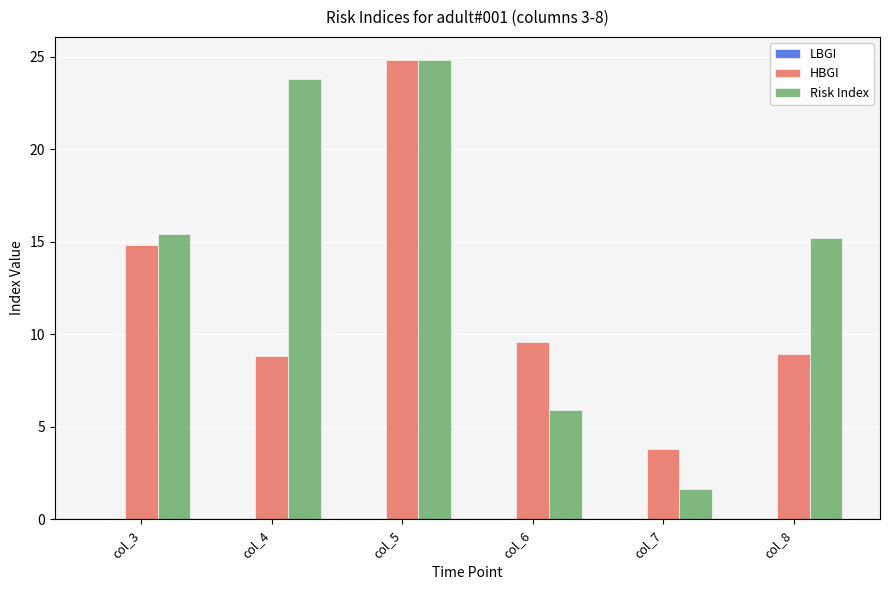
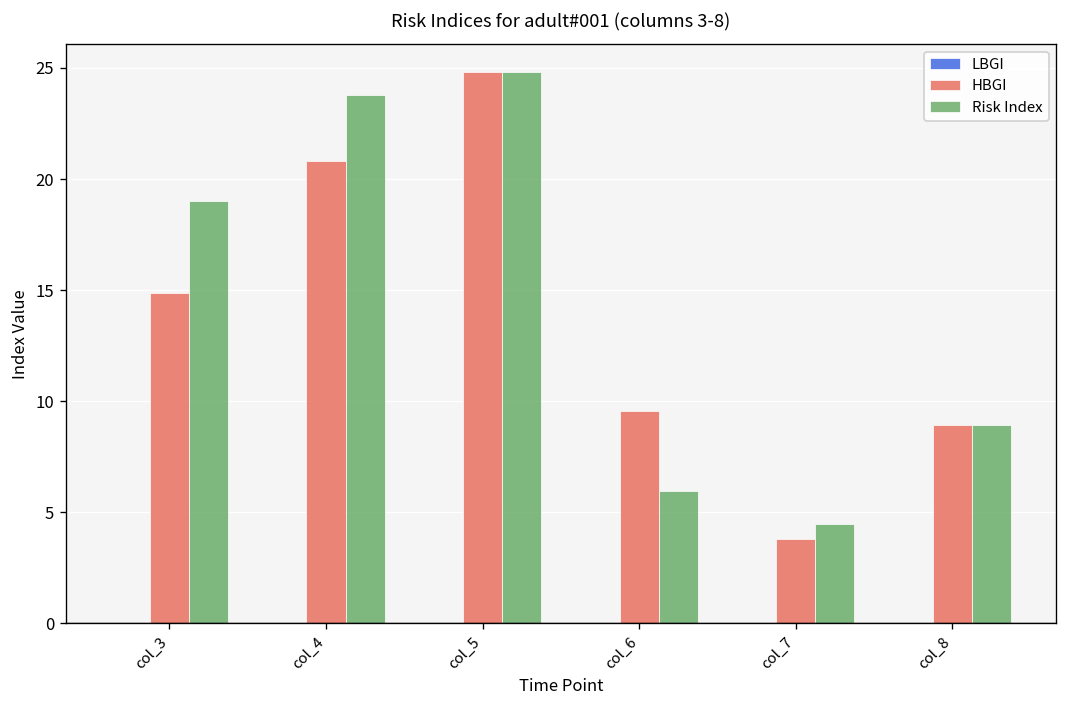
Risk Index, col_3: 15.4 -> 19.0
HBGI, col_4: 8.9 -> 20.8
Risk Index, col_7: 1.6 -> 4.5
Risk Index, col_8: 15.2 -> 8.9
